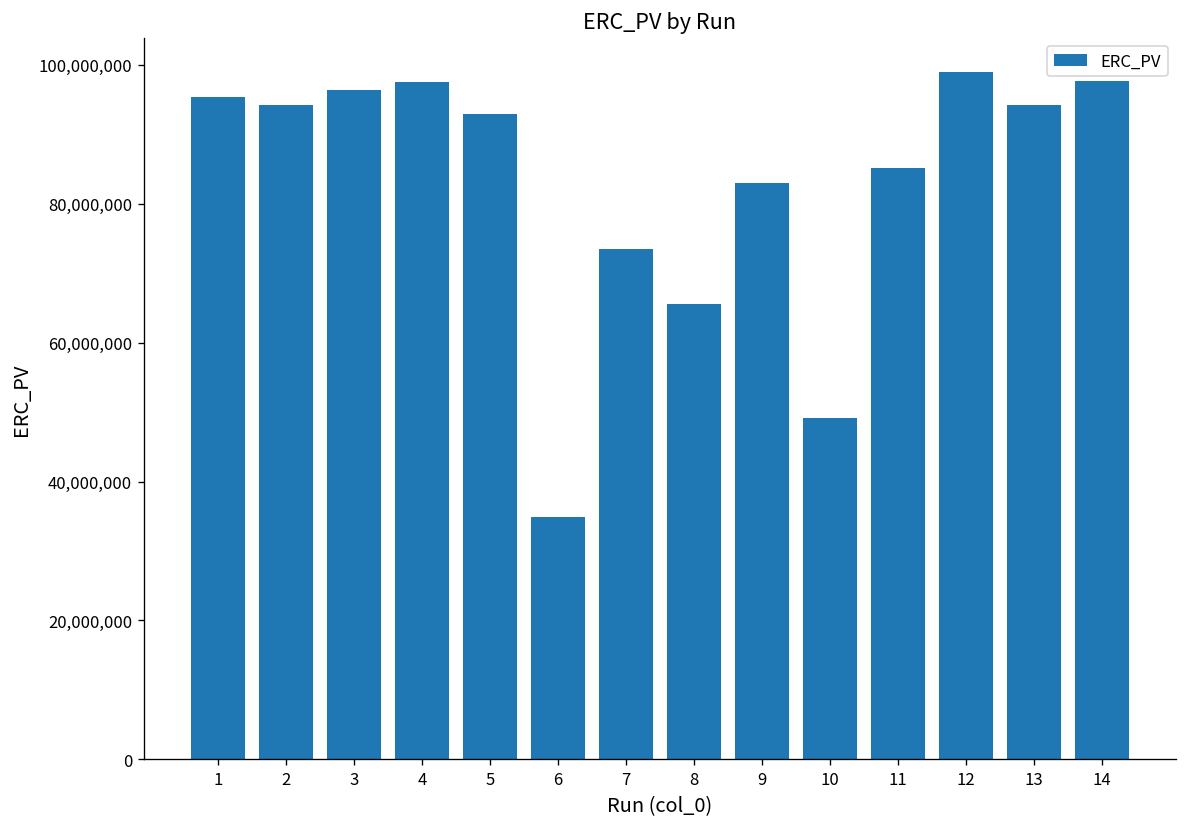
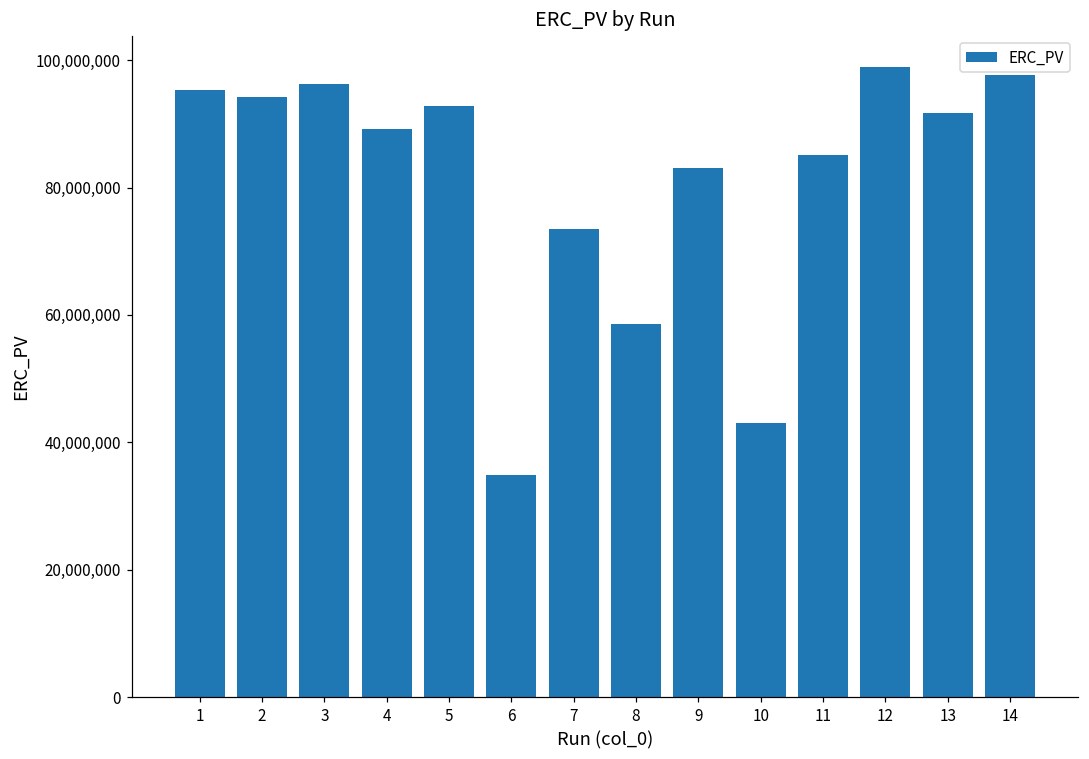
4: 98,000,000 -> 89,000,000
8: 66,000,000 -> 59,000,000
10: 49,000,000 -> 43,000,000
13: 94,000,000 -> 92,000,000
